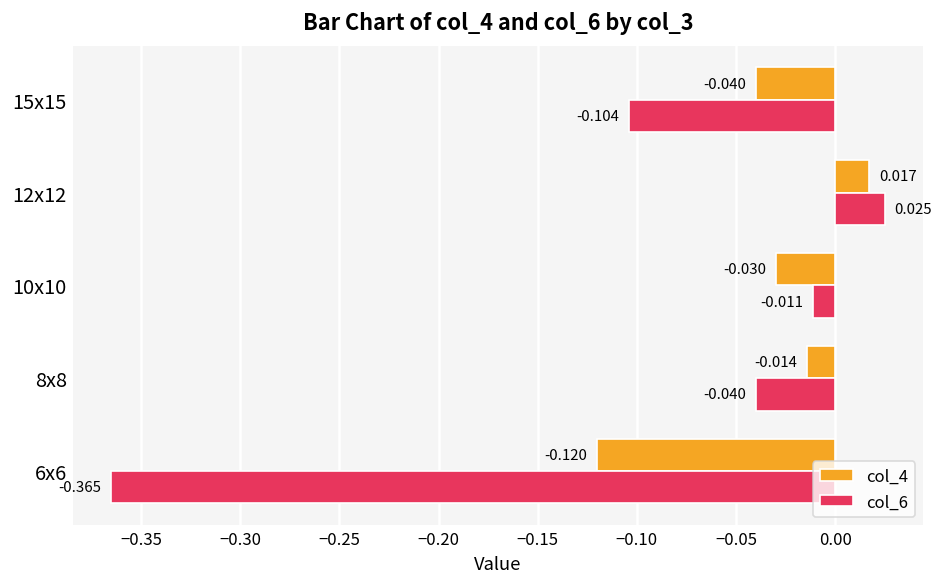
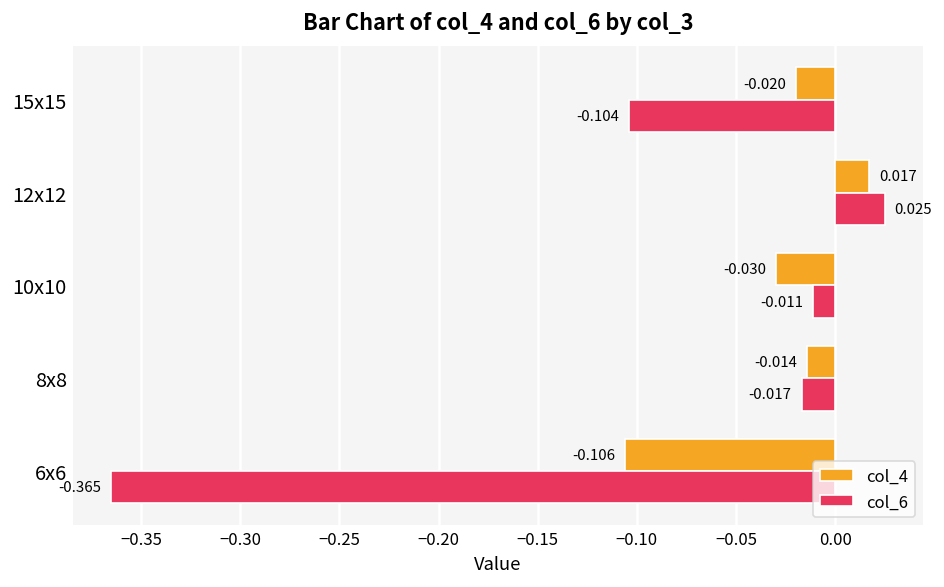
col_4, 15x15: -0.040 -> -0.020
col_6, 8x8: -0.040 -> -0.017
col_4, 6x6: -0.120 -> -0.106
